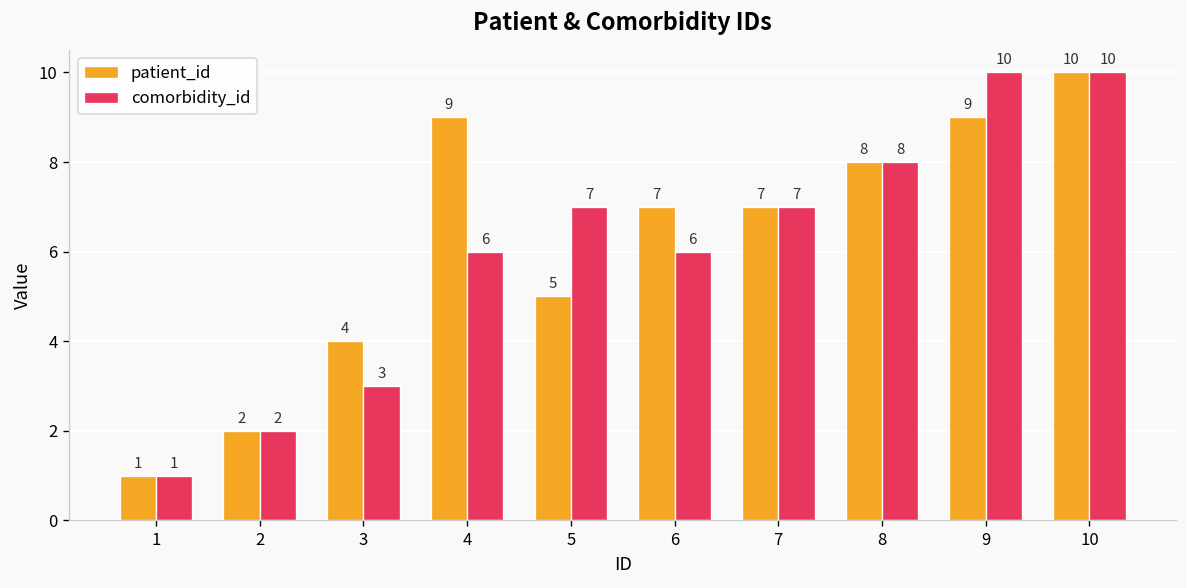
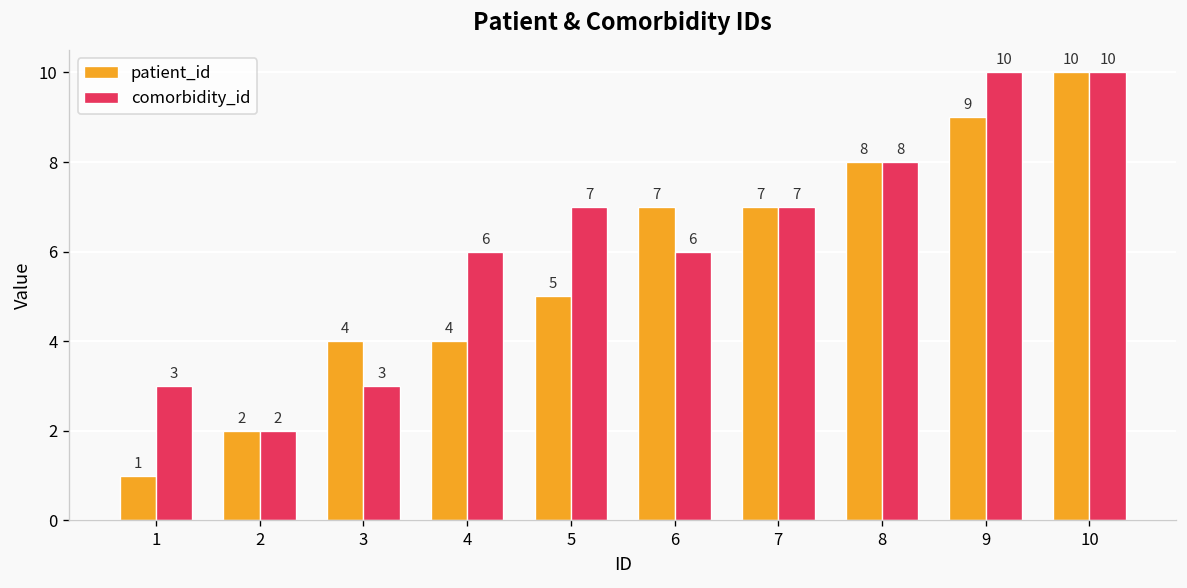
comorbidity_id, 1: 1 -> 3
patient_id, 4: 9 -> 4
